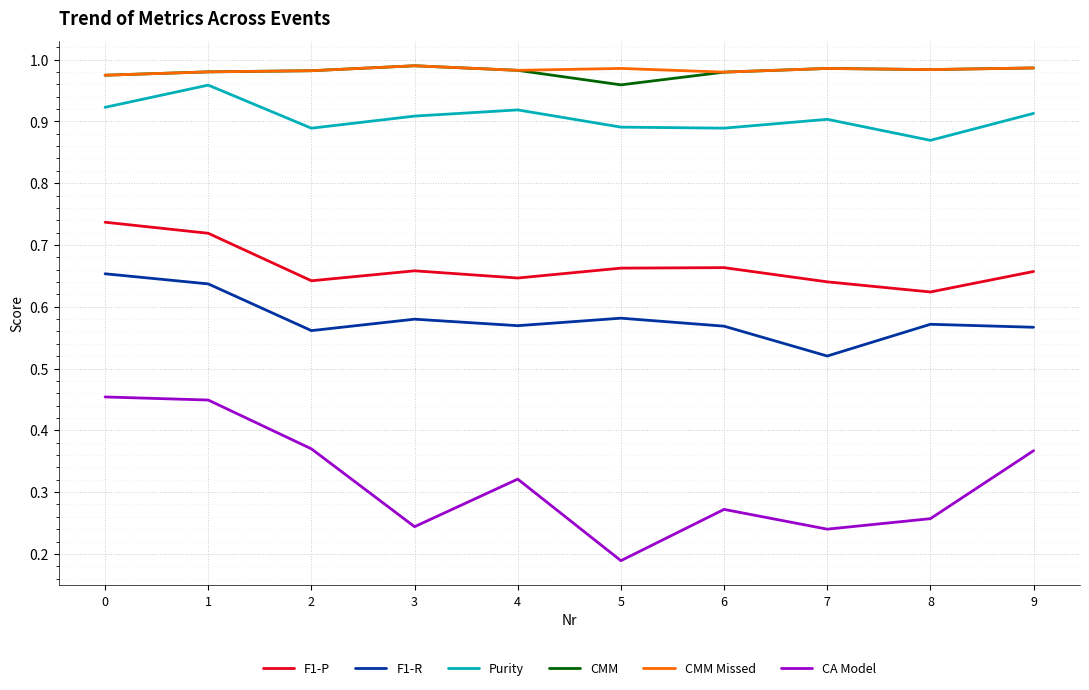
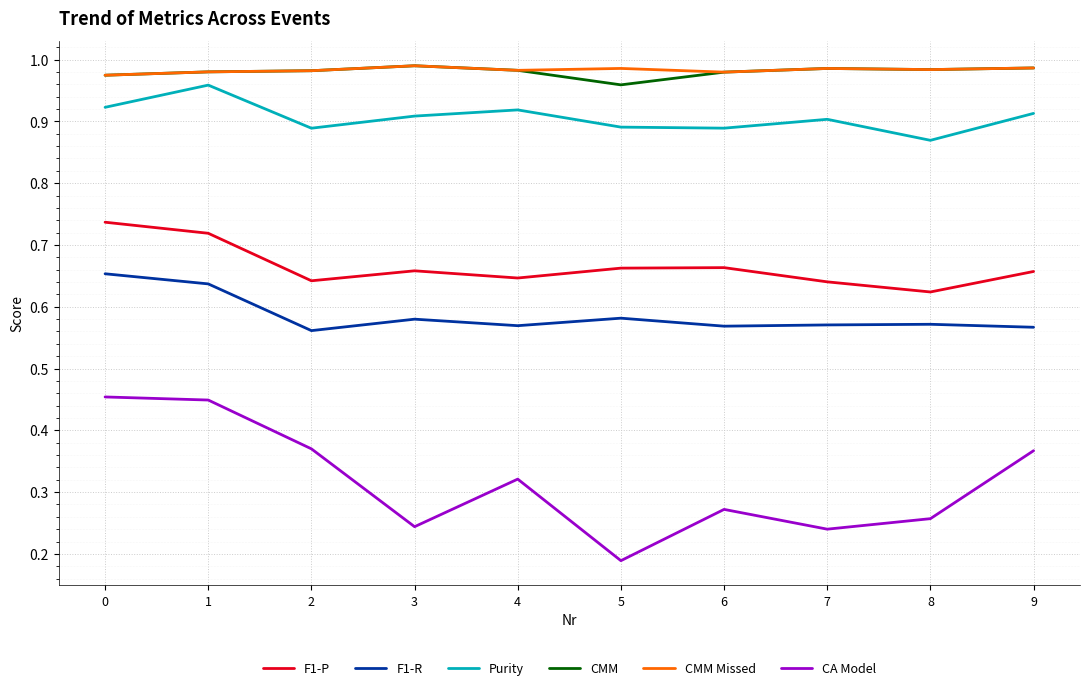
F1-R, 7: 0.52 -> 0.57
